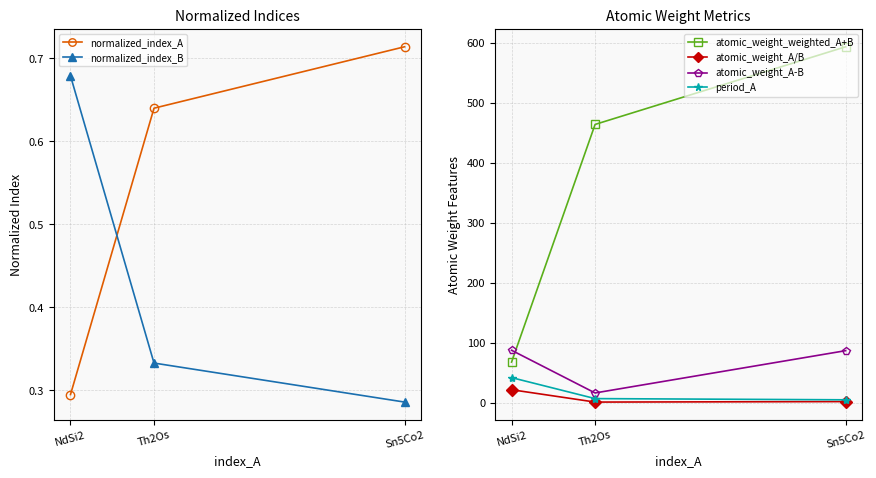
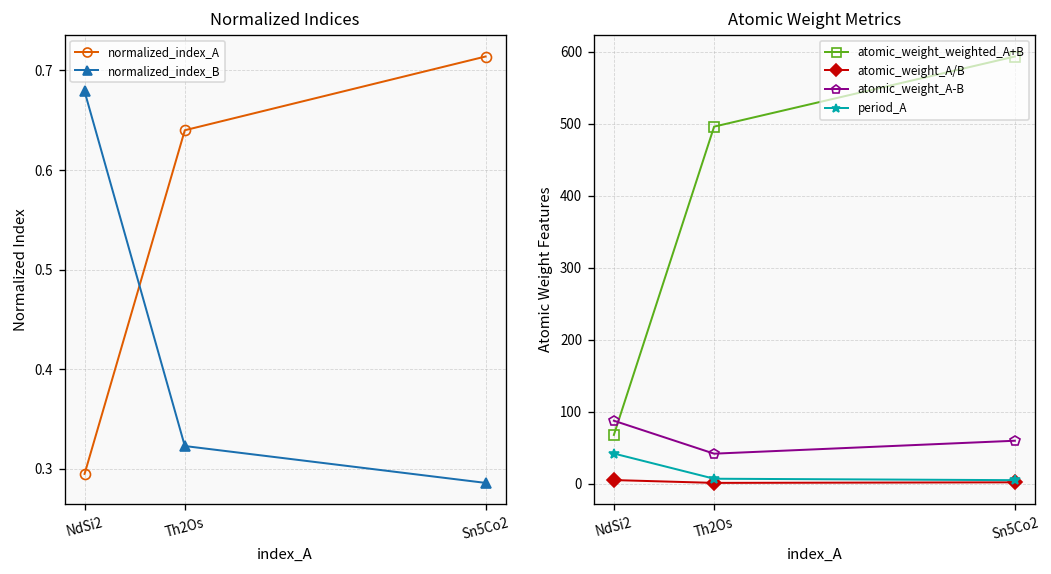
Normalized Indices, normalized_index_B, Th2Os: 0.33 -> 0.32
Atomic Weight Metrics, atomic_weight_A/B, NdSi2: 20 -> 10
Atomic Weight Metrics, atomic_weight_weighted_A+B, Th2Os: 460 -> 500
Atomic Weight Metrics, atomic_weight_A-B, Th2Os: 20 -> 40
Atomic Weight Metrics, atomic_weight_A-B, Sn5Co2: 90 -> 60
